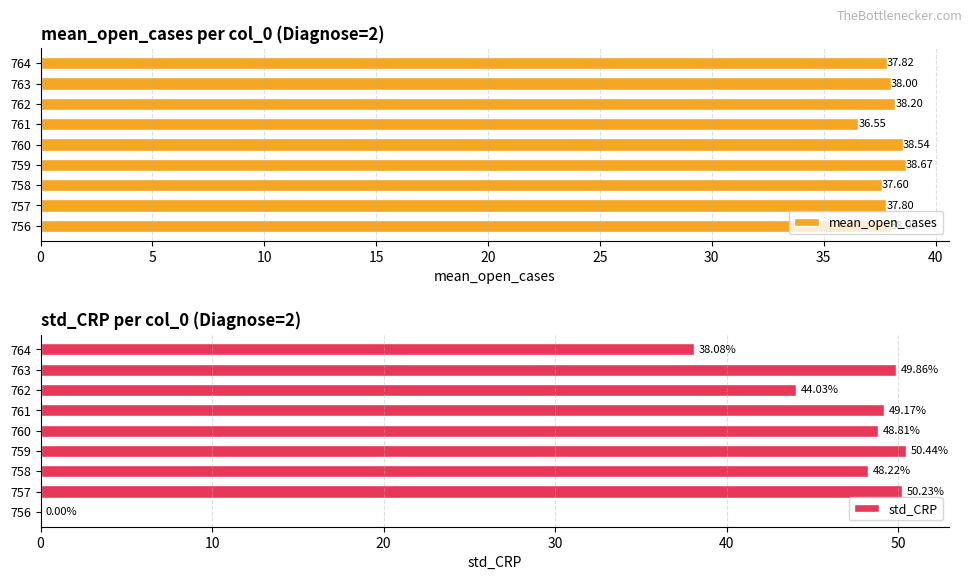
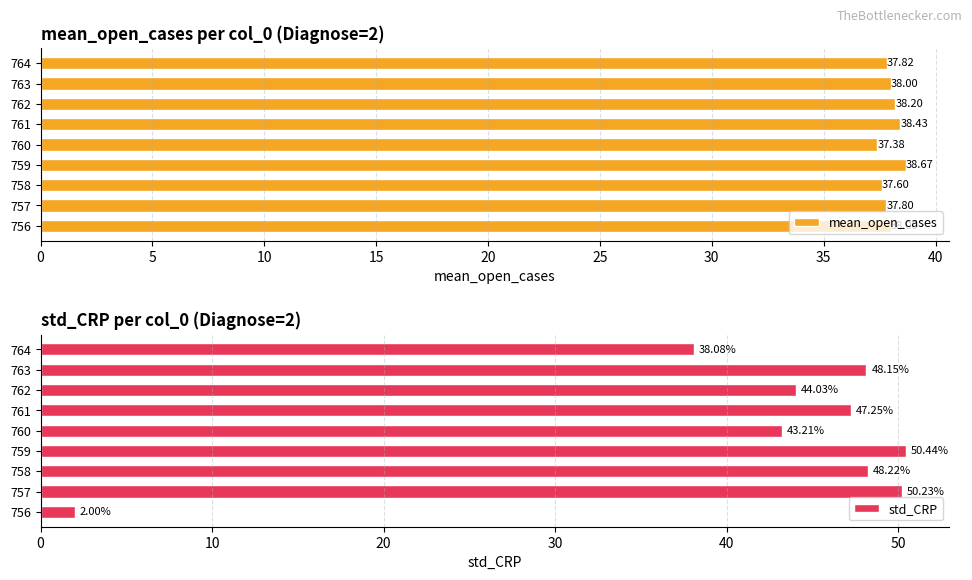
mean_open_cases per col_0 (Diagnose=2), 761: 36.55 -> 38.43
mean_open_cases per col_0 (Diagnose=2), 760: 38.54 -> 37.38
std_CRP per col_0 (Diagnose=2), 763: 49.86% -> 48.15%
std_CRP per col_0 (Diagnose=2), 761: 49.17% -> 47.25%
std_CRP per col_0 (Diagnose=2), 760: 48.81% -> 43.21%
std_CRP per col_0 (Diagnose=2), 756: 0.00% -> 2.00%
